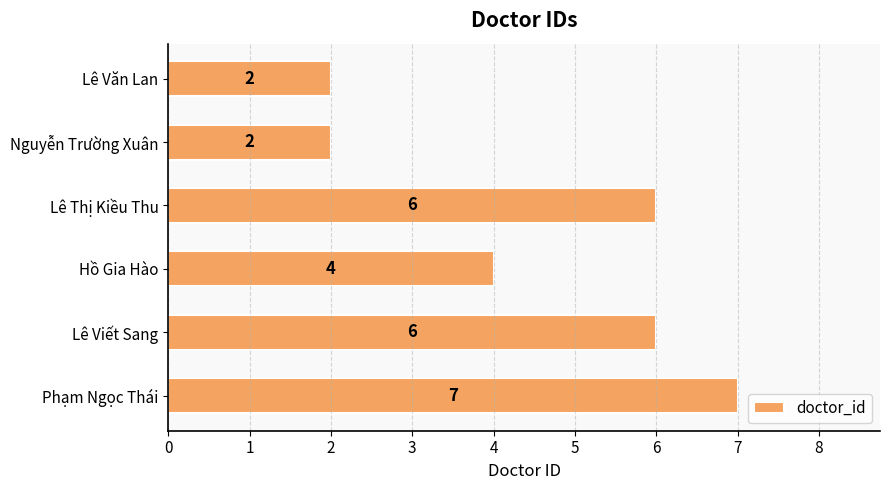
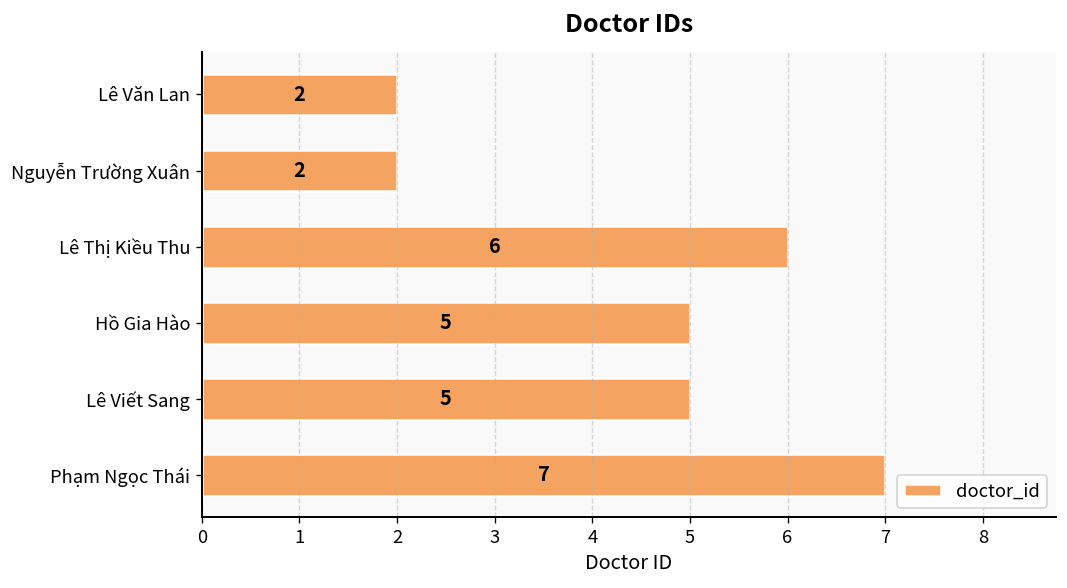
Hồ Gia Hào: 4 -> 5
Lê Viết Sang: 6 -> 5
